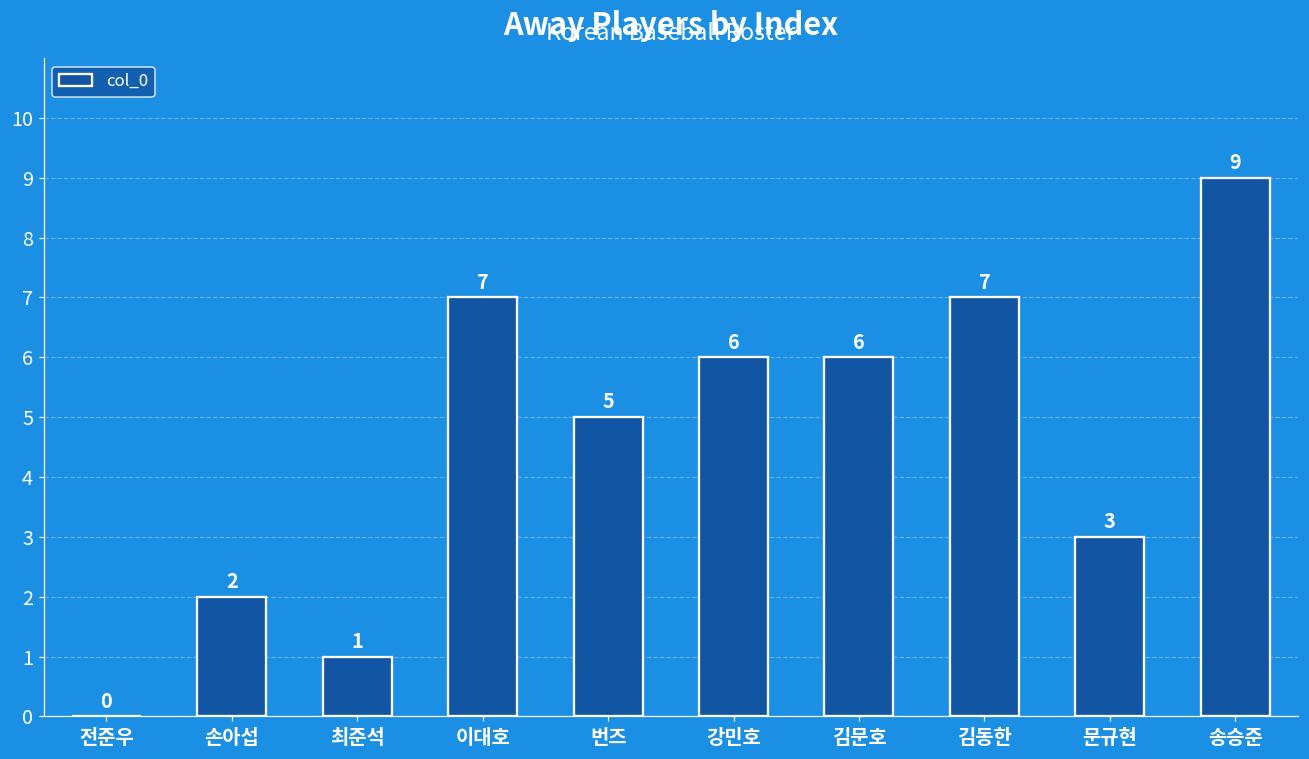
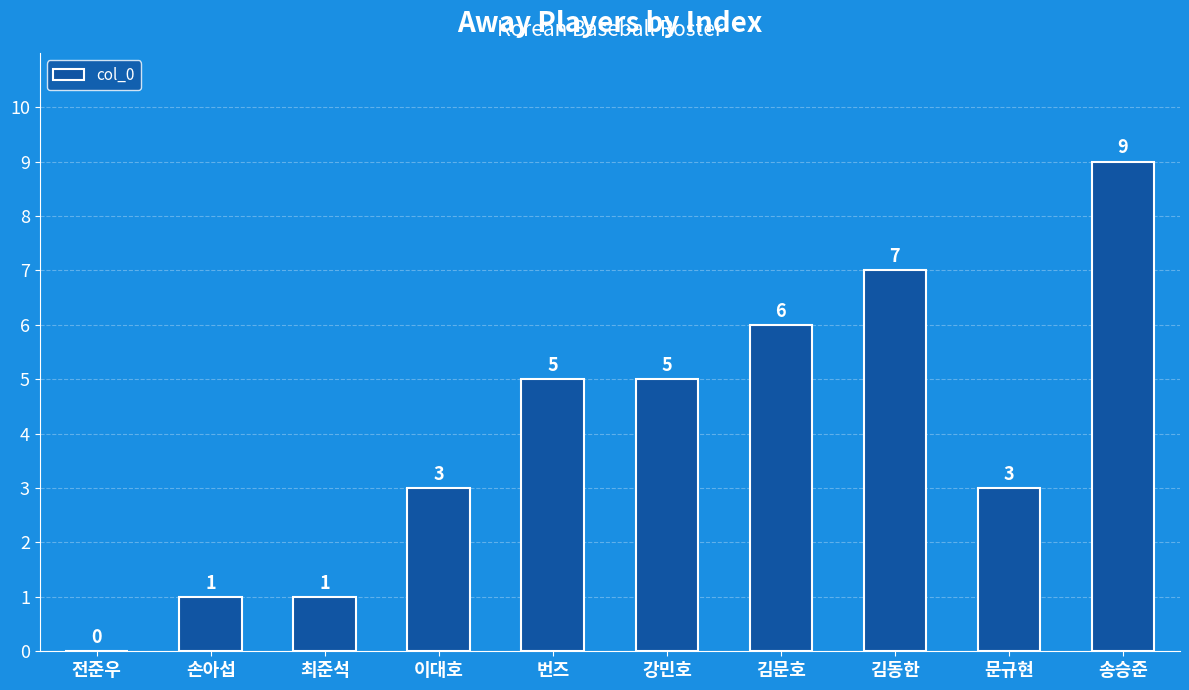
손아섭: 2 -> 1
이대호: 7 -> 3
강민호: 6 -> 5
